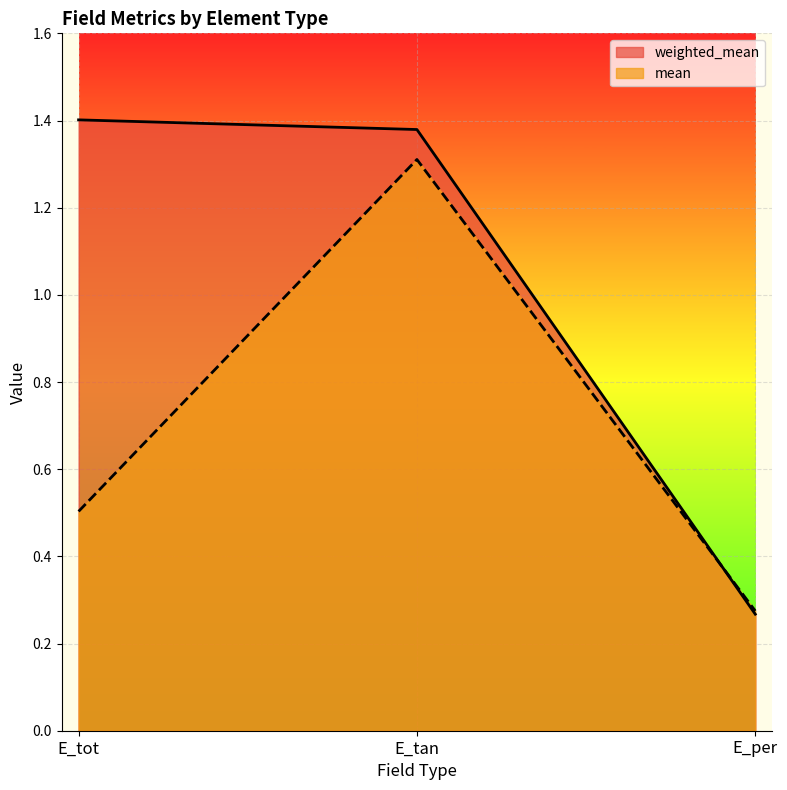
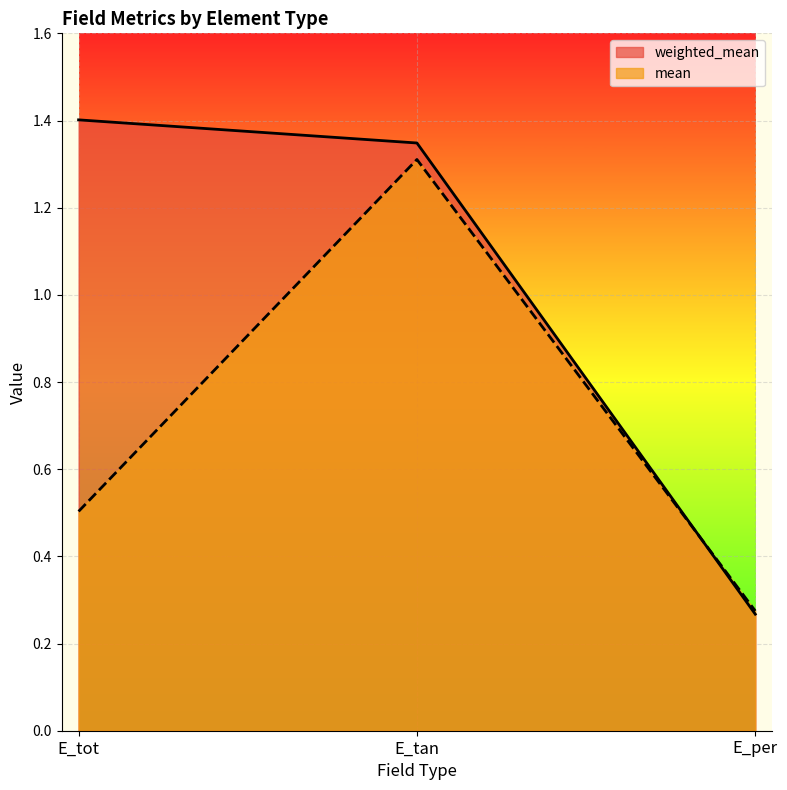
weighted_mean, E_tan: 1.38 -> 1.35
